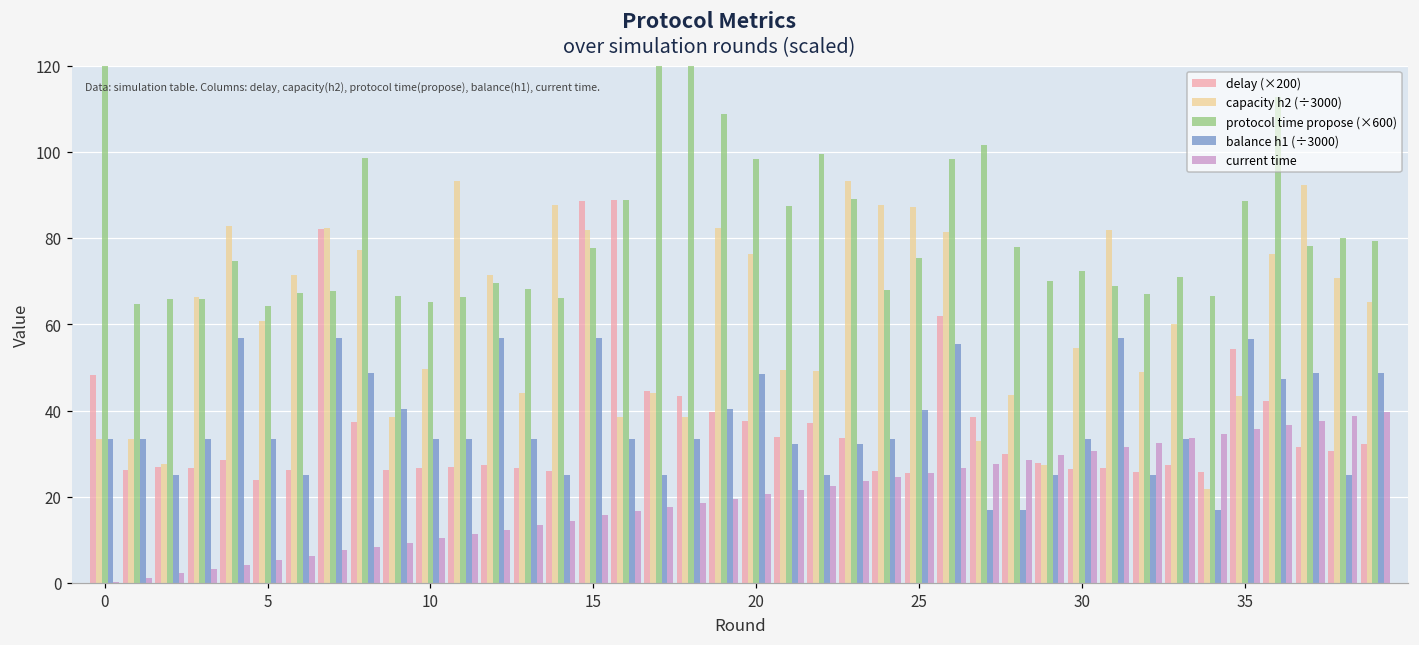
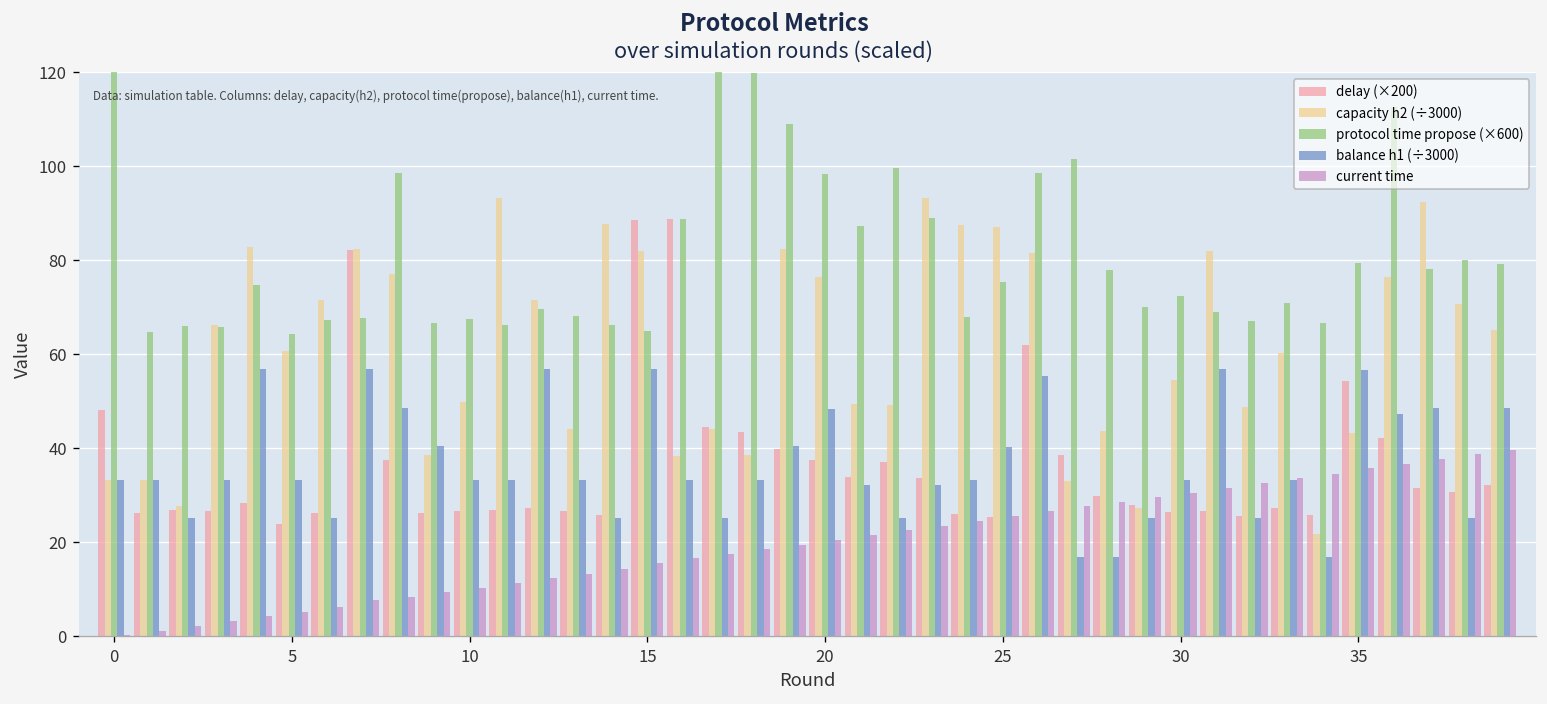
protocol time propose (×600), 10: 65 -> 67
protocol time propose (×600), 15: 78 -> 65
protocol time propose (×600), 35: 89 -> 79
